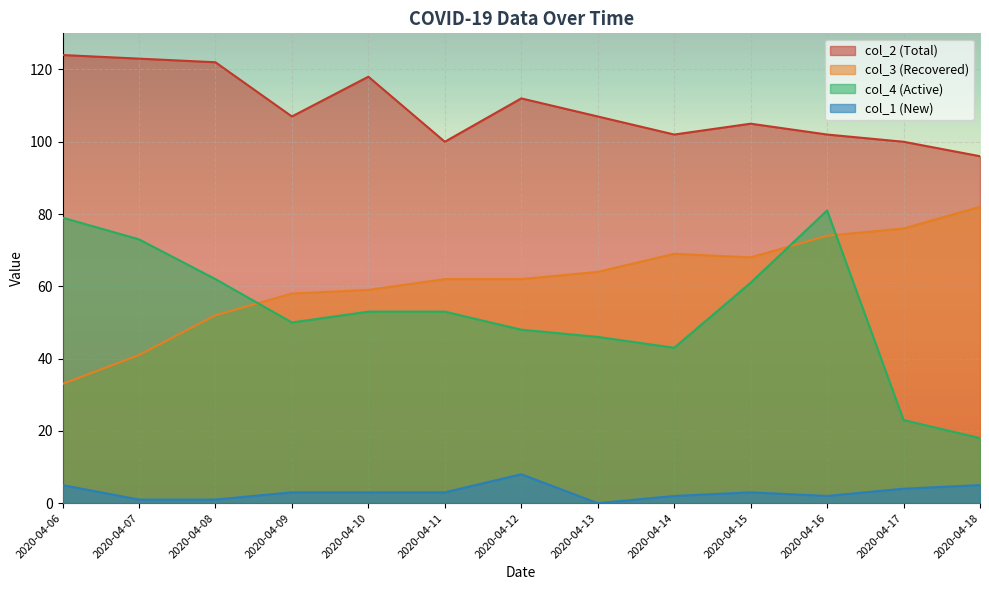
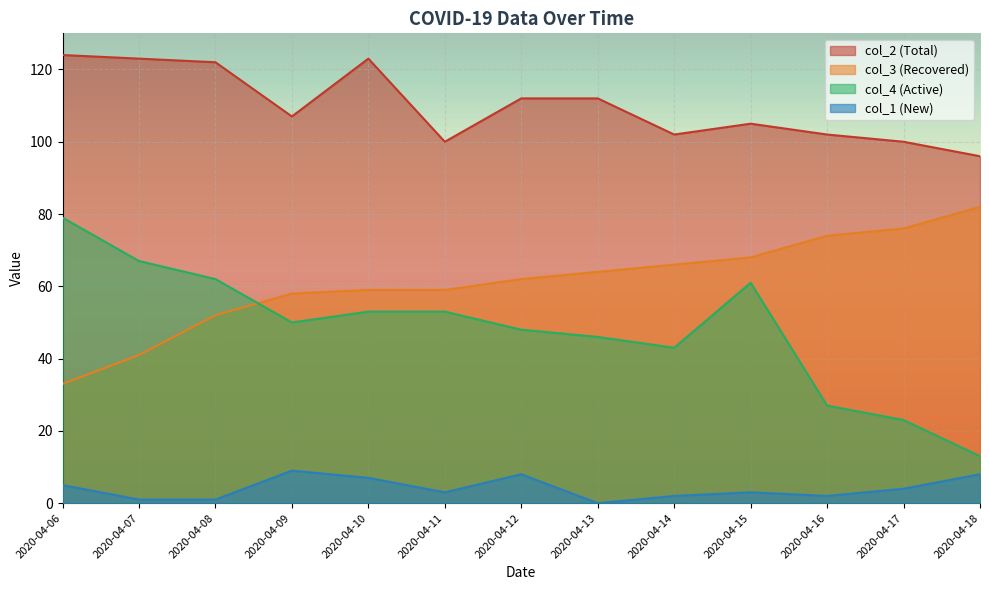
col_4 (Active), 2020-04-07: 73 -> 67
col_1 (New), 2020-04-09: 3 -> 9
col_2 (Total), 2020-04-10: 118 -> 123
col_1 (New), 2020-04-10: 3 -> 7
col_3 (Recovered), 2020-04-11: 62 -> 59
col_2 (Total), 2020-04-13: 107 -> 112
col_3 (Recovered), 2020-04-14: 69 -> 66
col_4 (Active), 2020-04-16: 81 -> 27
col_4 (Active), 2020-04-18: 18 -> 13
col_1 (New), 2020-04-18: 5 -> 8
